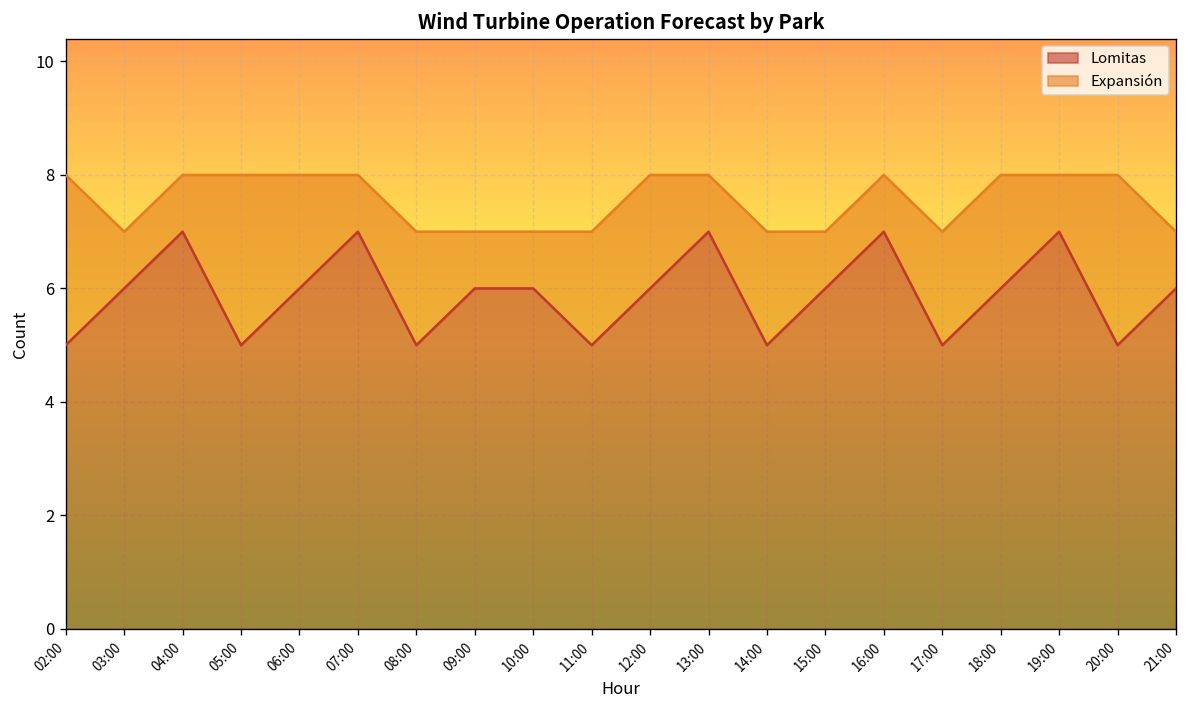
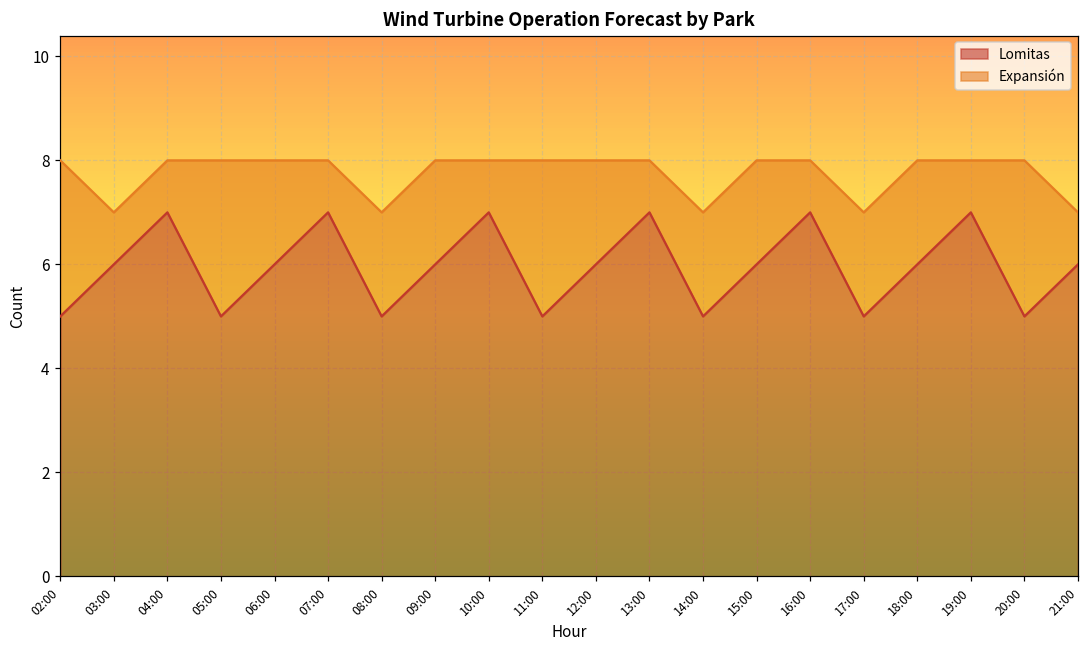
Expansión, 09:00: 1 -> 2
Lomitas, 10:00: 6 -> 7
Expansión, 11:00: 2 -> 3
Expansión, 15:00: 1 -> 2
